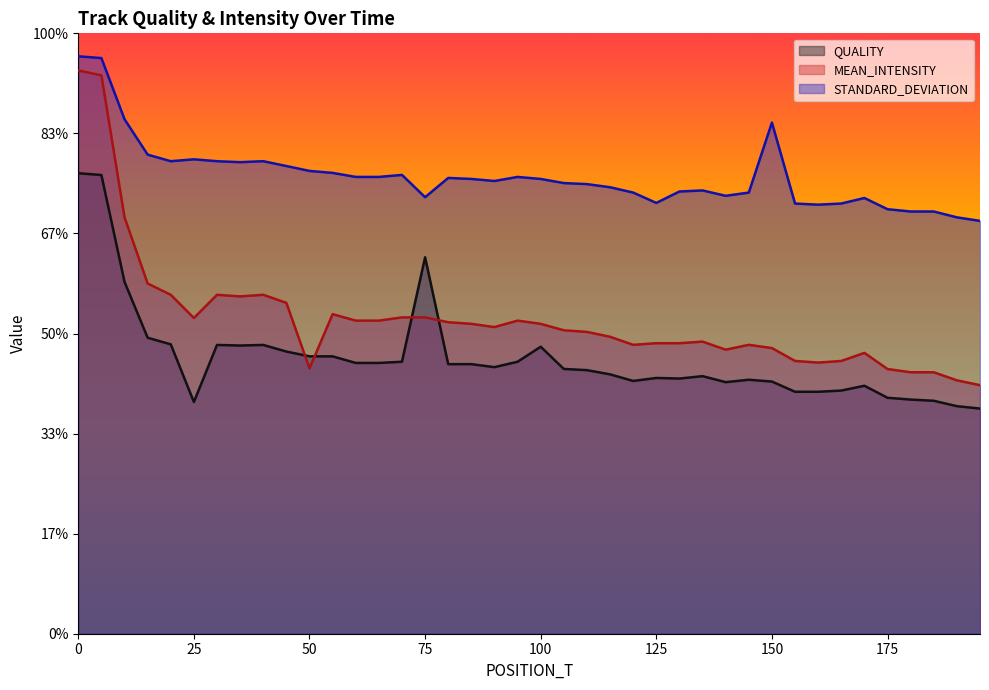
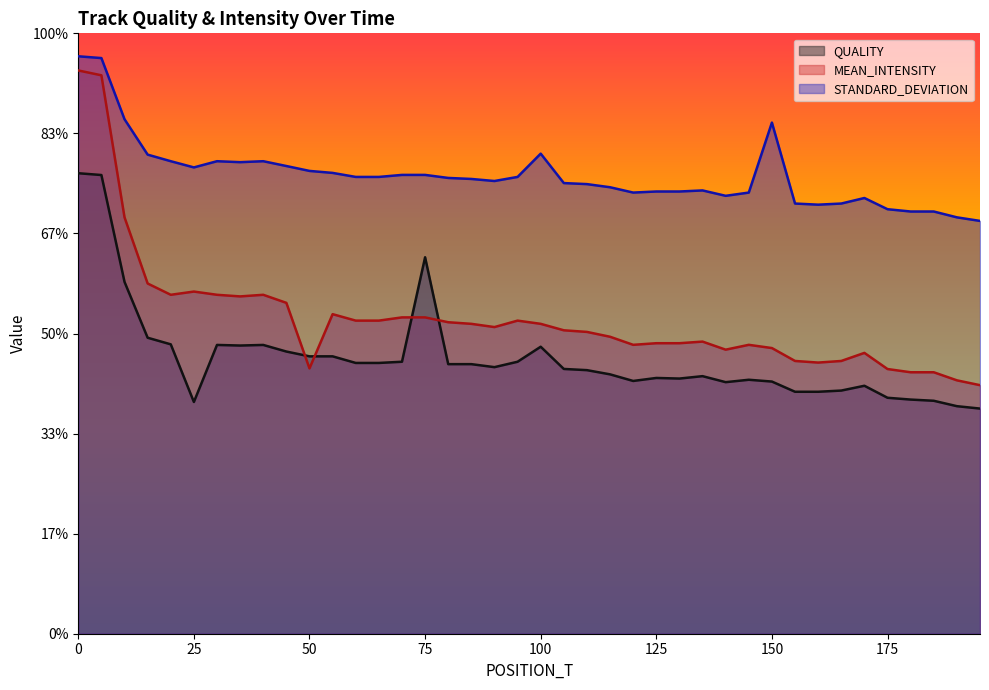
MEAN_INTENSITY, 25: 53% -> 57%
STANDARD_DEVIATION, 25: 79% -> 78%
STANDARD_DEVIATION, 75: 73% -> 76%
STANDARD_DEVIATION, 100: 76% -> 80%
STANDARD_DEVIATION, 125: 72% -> 74%
